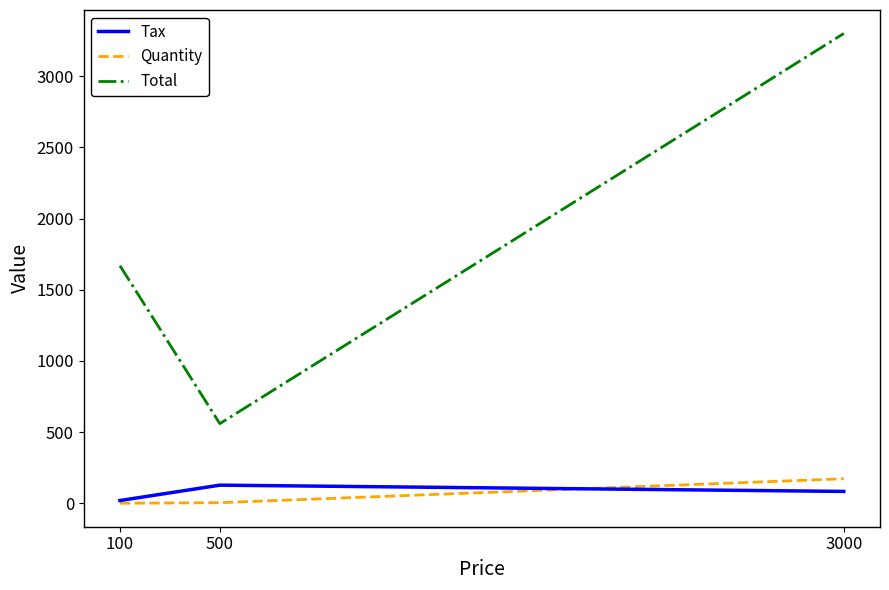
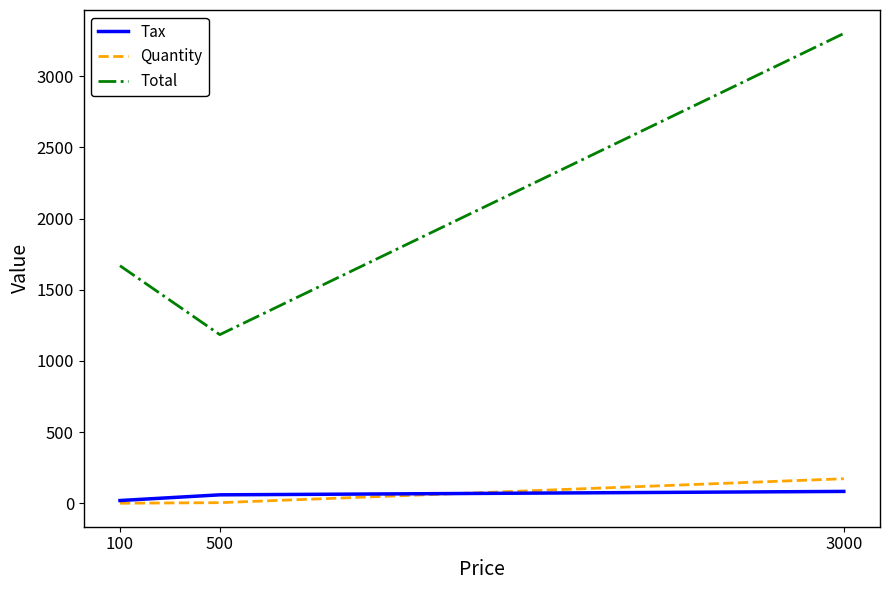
Tax, 500: 130 -> 60
Total, 500: 560 -> 1190
